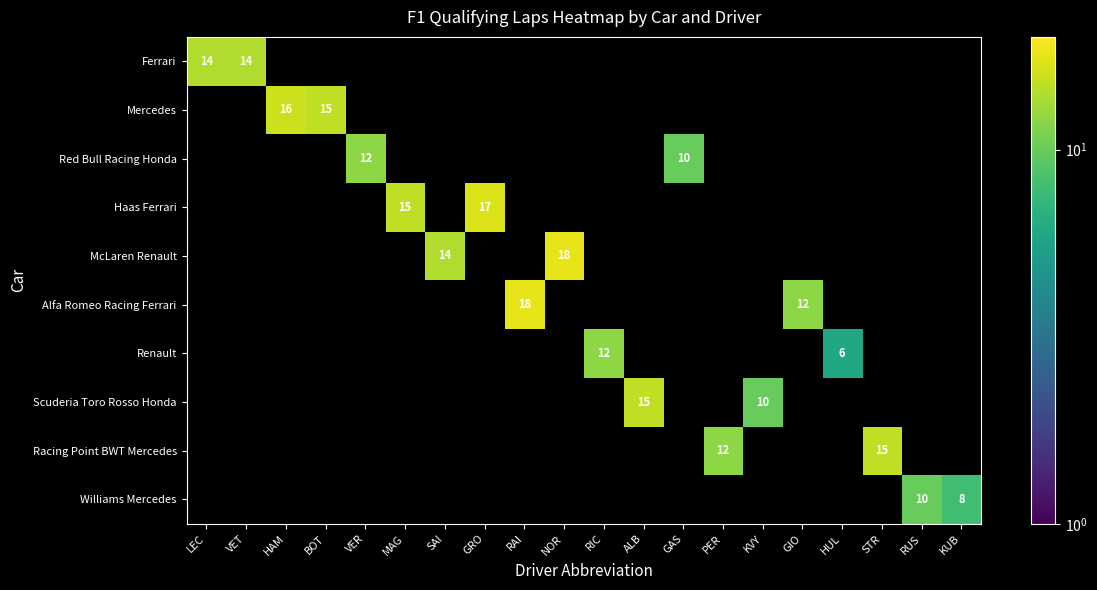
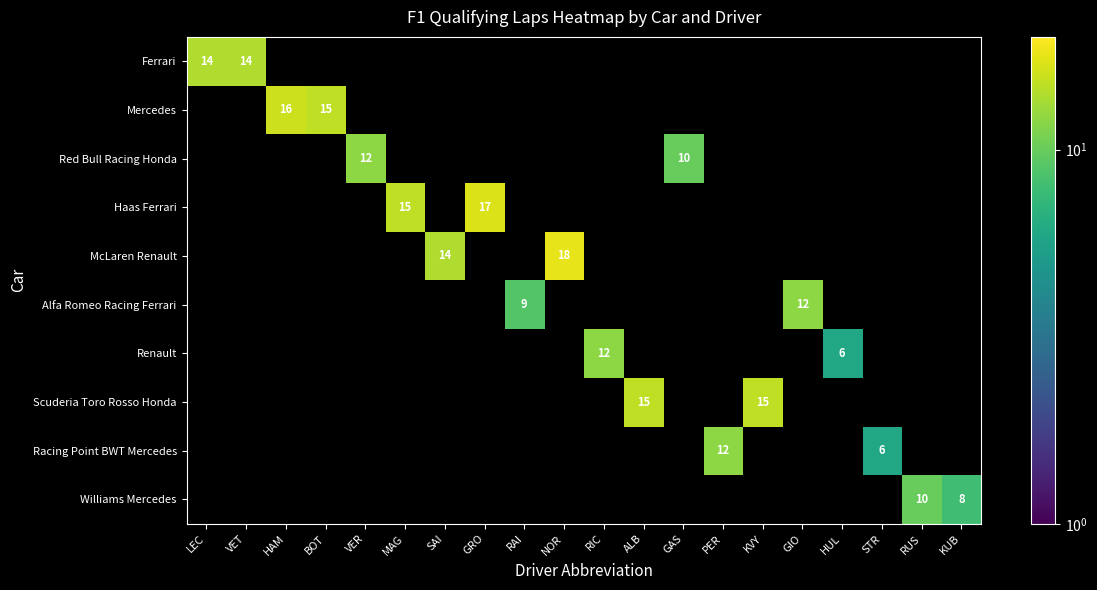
Alfa Romeo Racing Ferrari, RAI: 18 -> 9
Scuderia Toro Rosso Honda, KVY: 10 -> 15
Racing Point BWT Mercedes, STR: 15 -> 6
